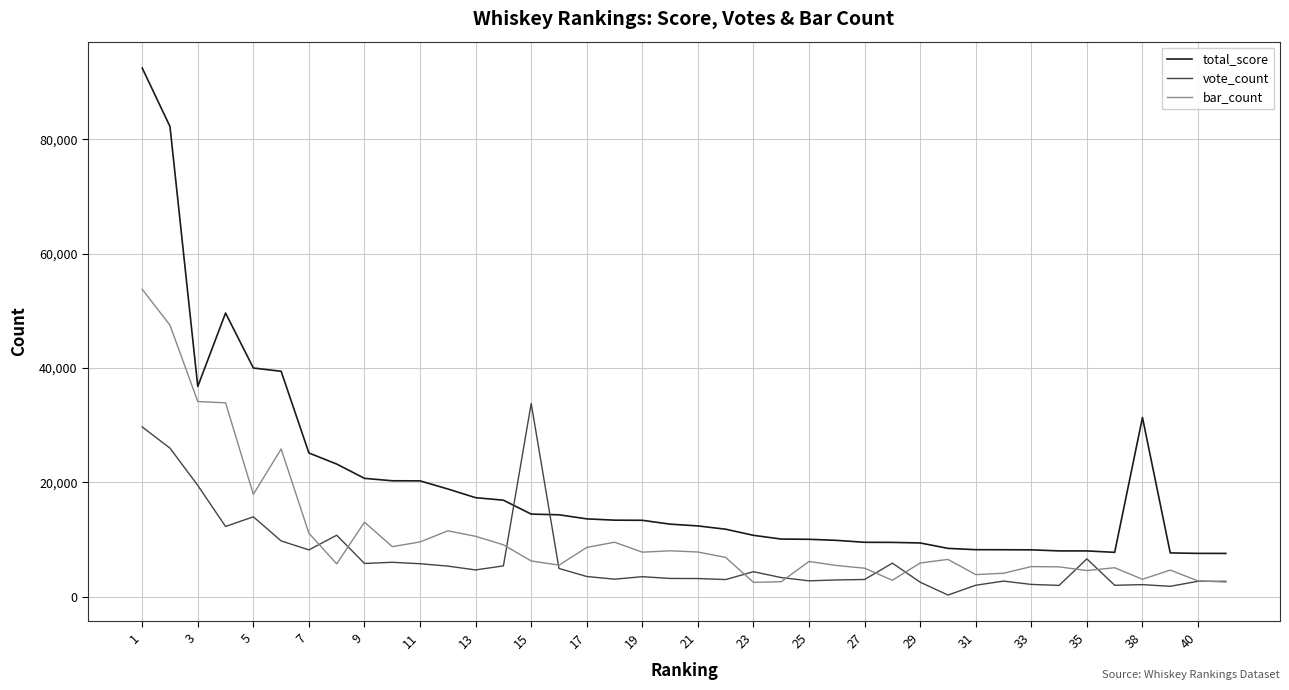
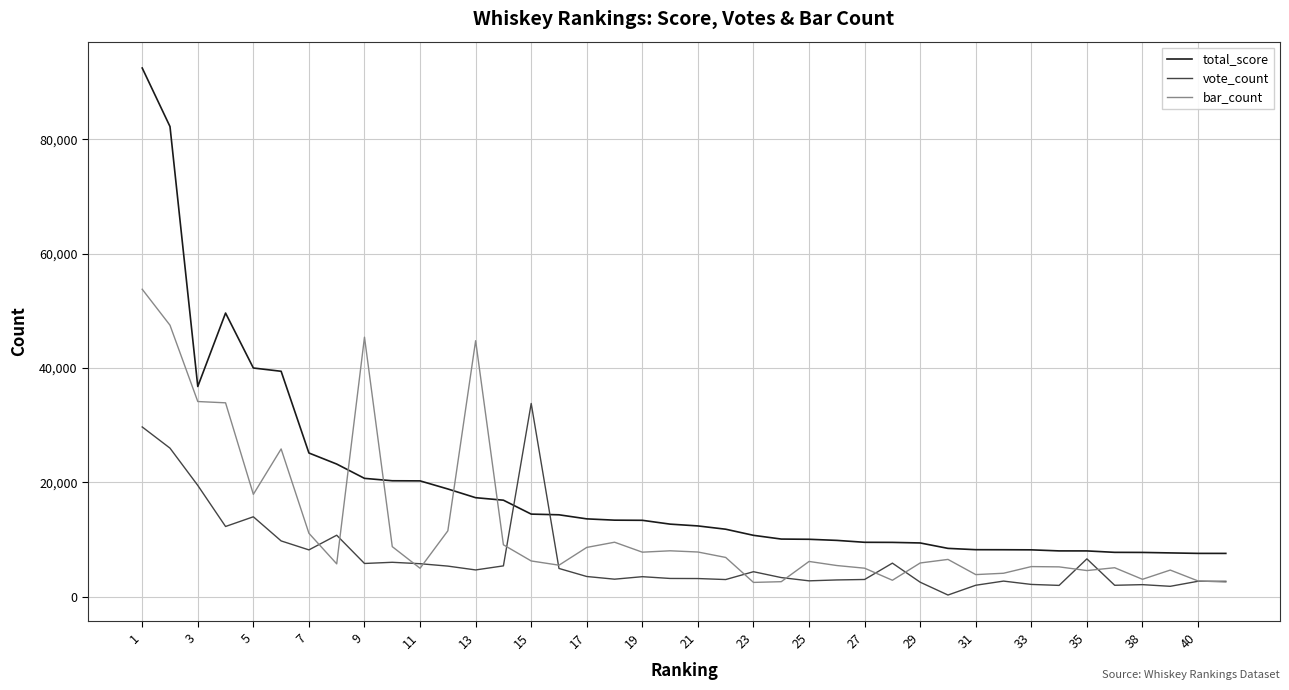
bar_count, 9: 13,000 -> 45,000
bar_count, 11: 10,000 -> 5,000
bar_count, 13: 11,000 -> 45,000
total_score, 38: 31,000 -> 8,000
